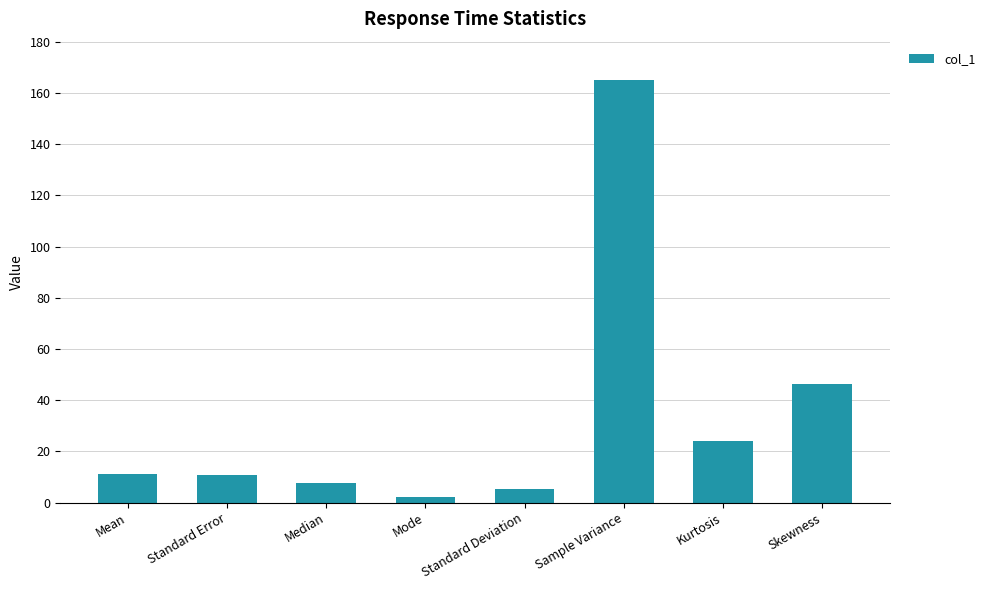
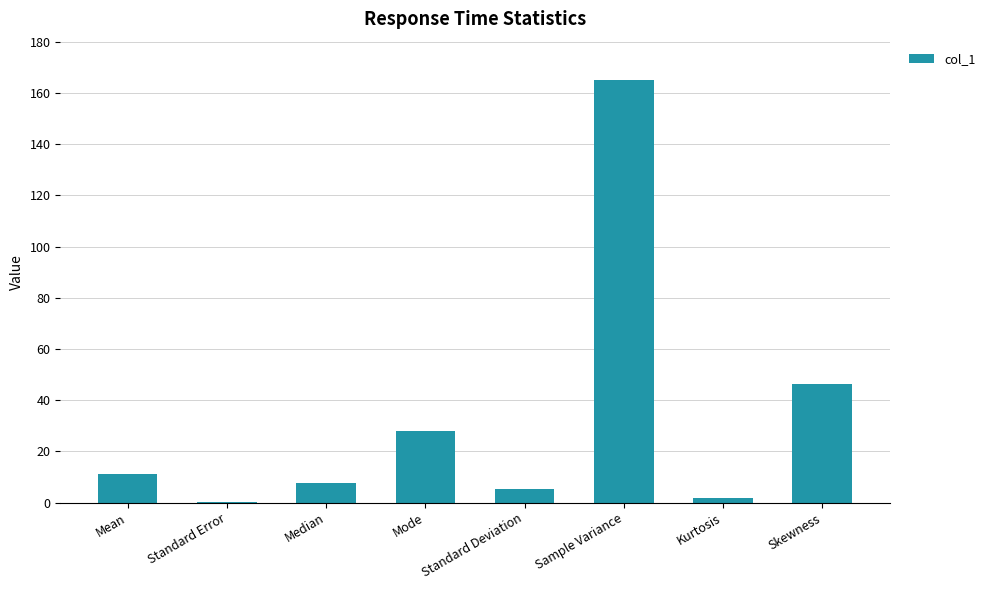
Standard Error: 11 -> 0
Mode: 2 -> 28
Kurtosis: 24 -> 2
